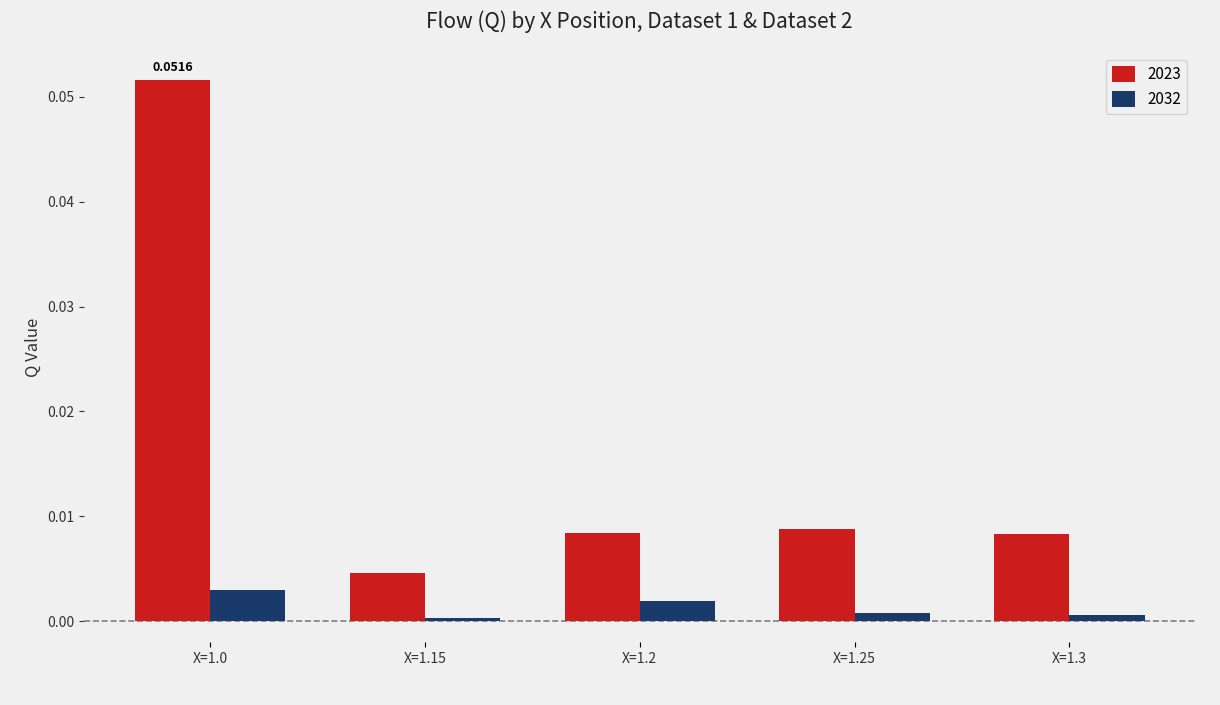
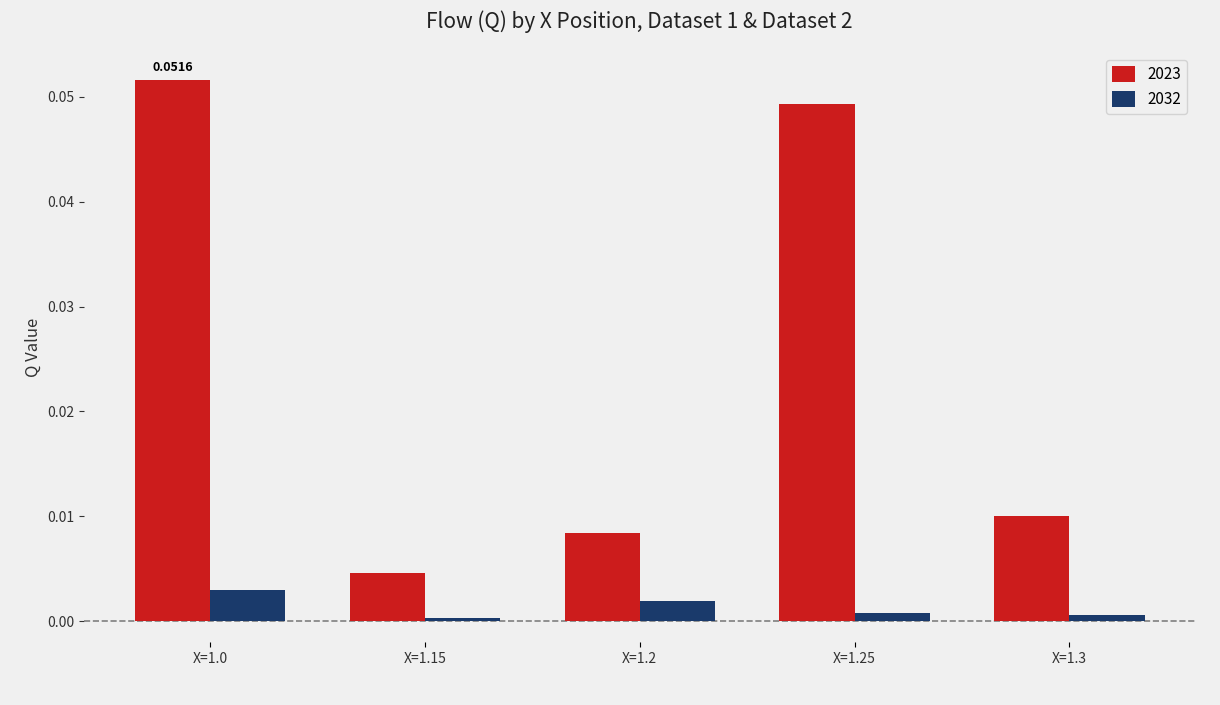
2023, X=1.25: 0.0088 -> 0.0494
2023, X=1.3: 0.0083 -> 0.0100
